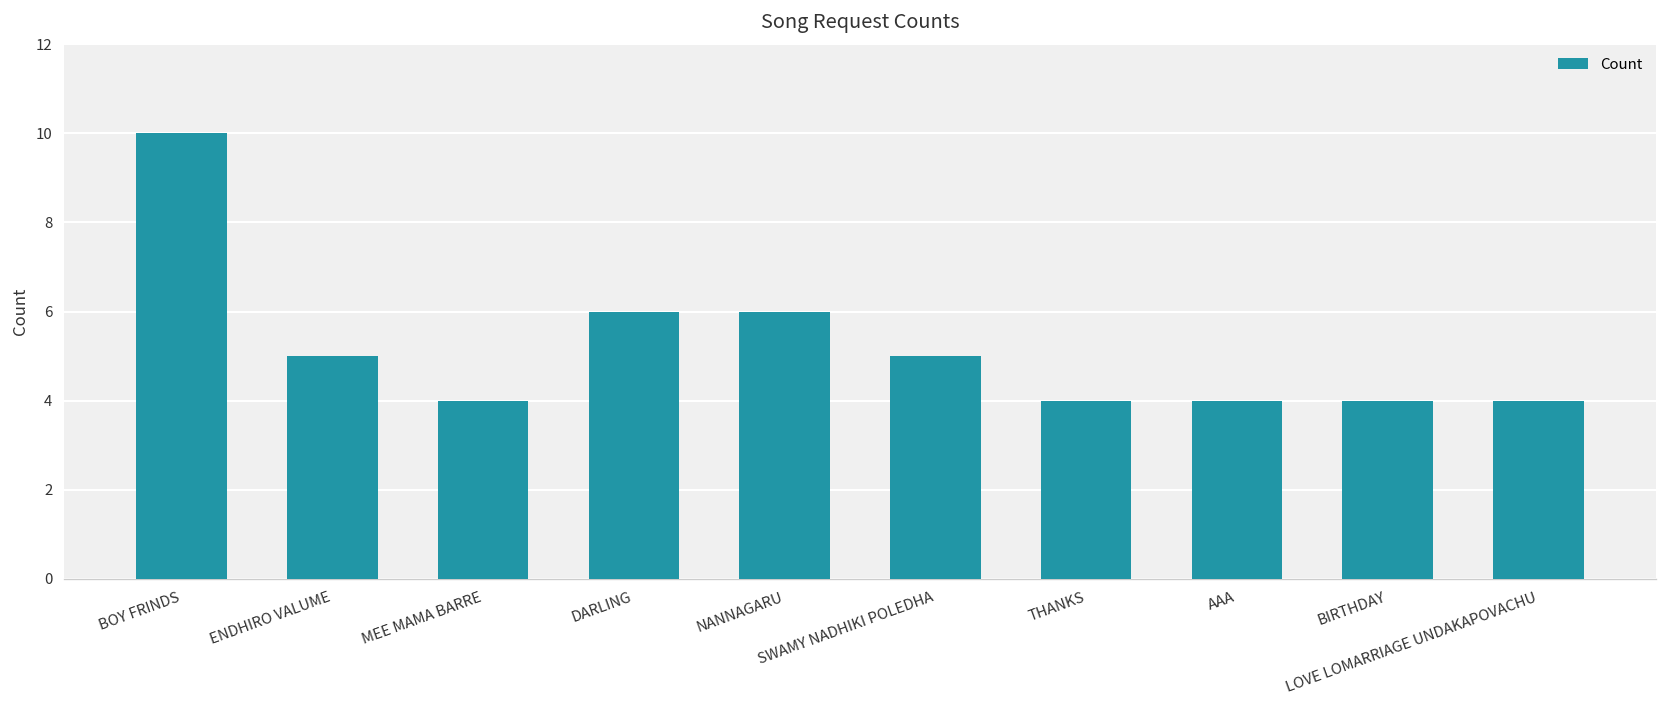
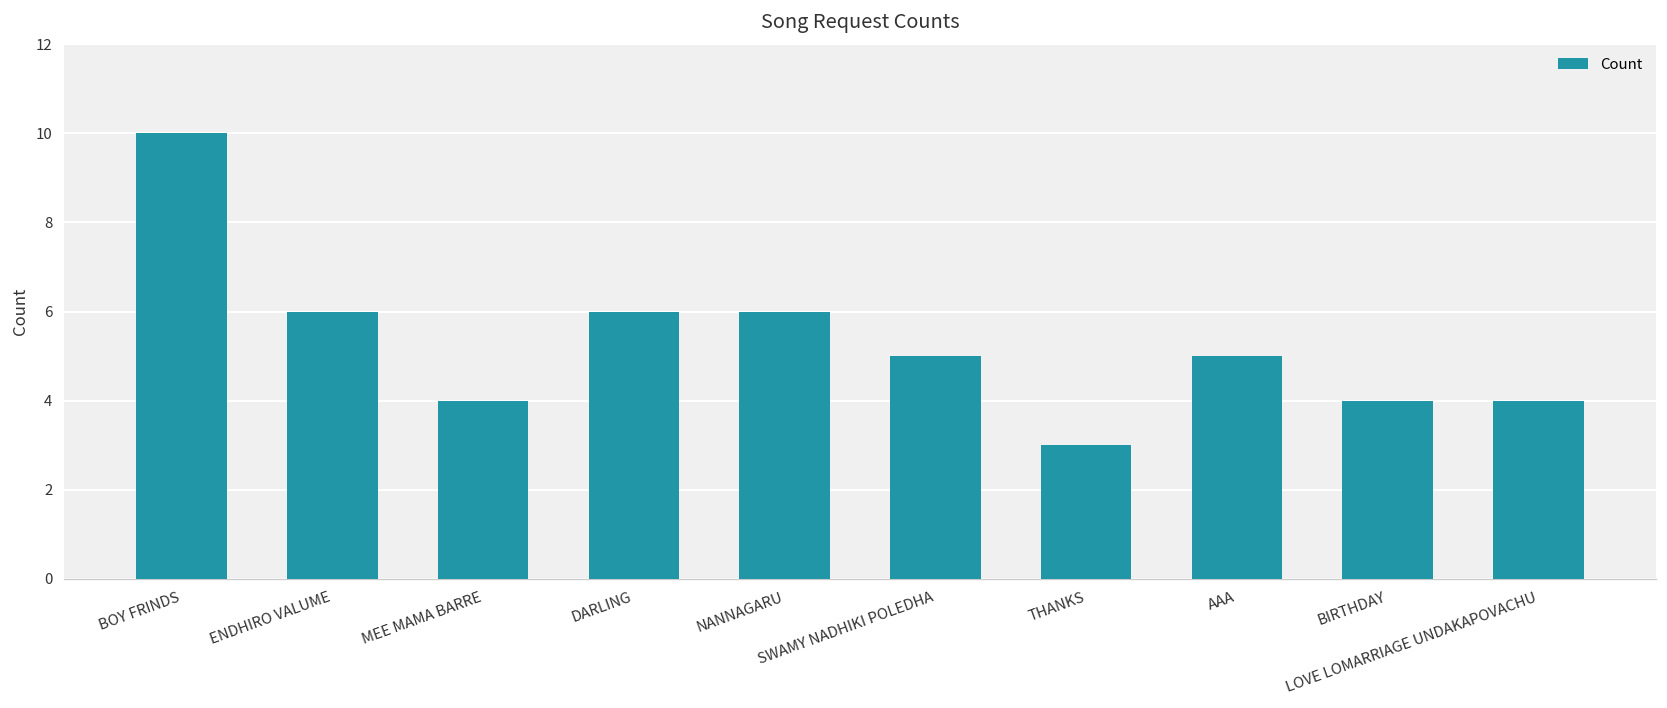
ENDHIRO VALUME: 5 -> 6
THANKS: 4 -> 3
AAA: 4 -> 5
